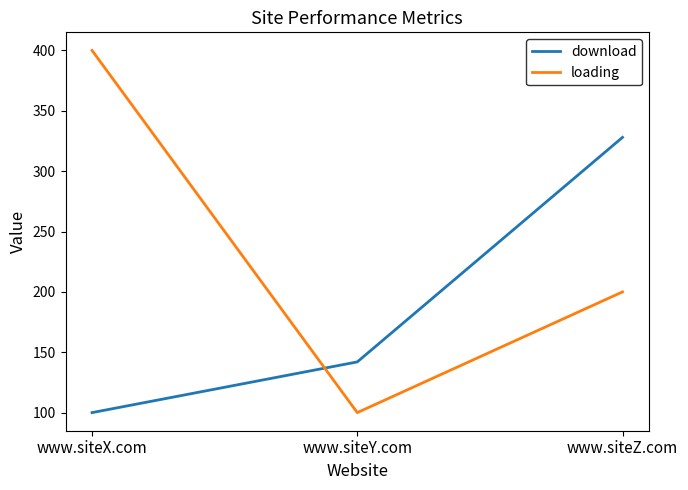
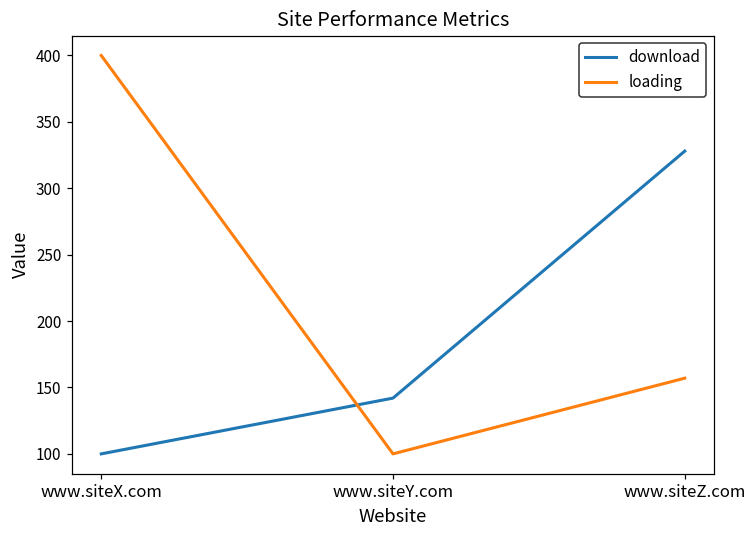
loading, www.siteZ.com: 200 -> 157
